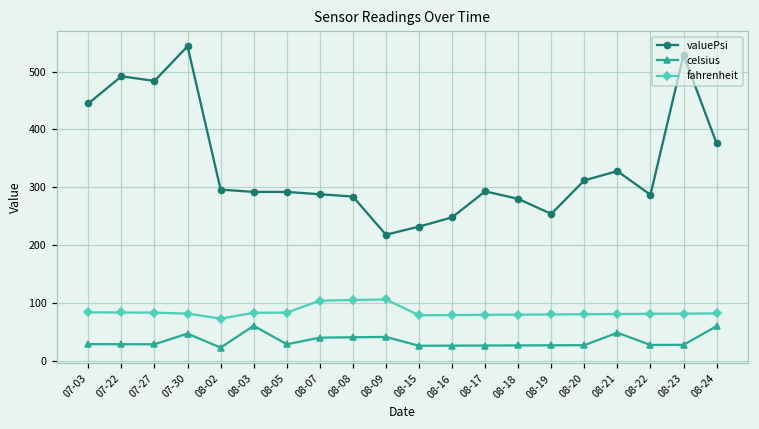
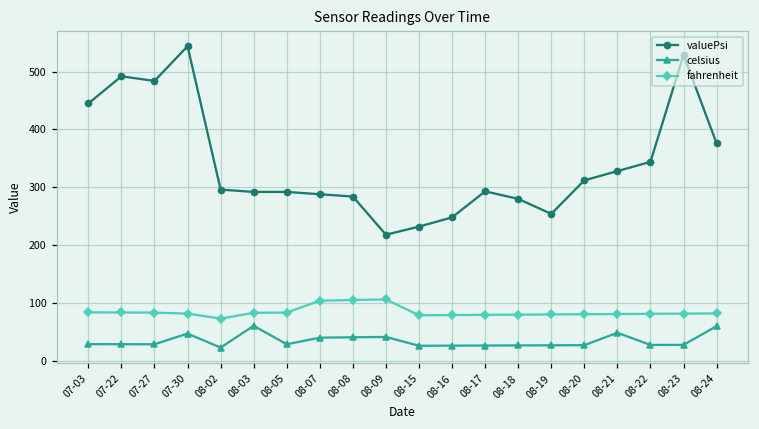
valuePsi, 08-22: 290 -> 340
